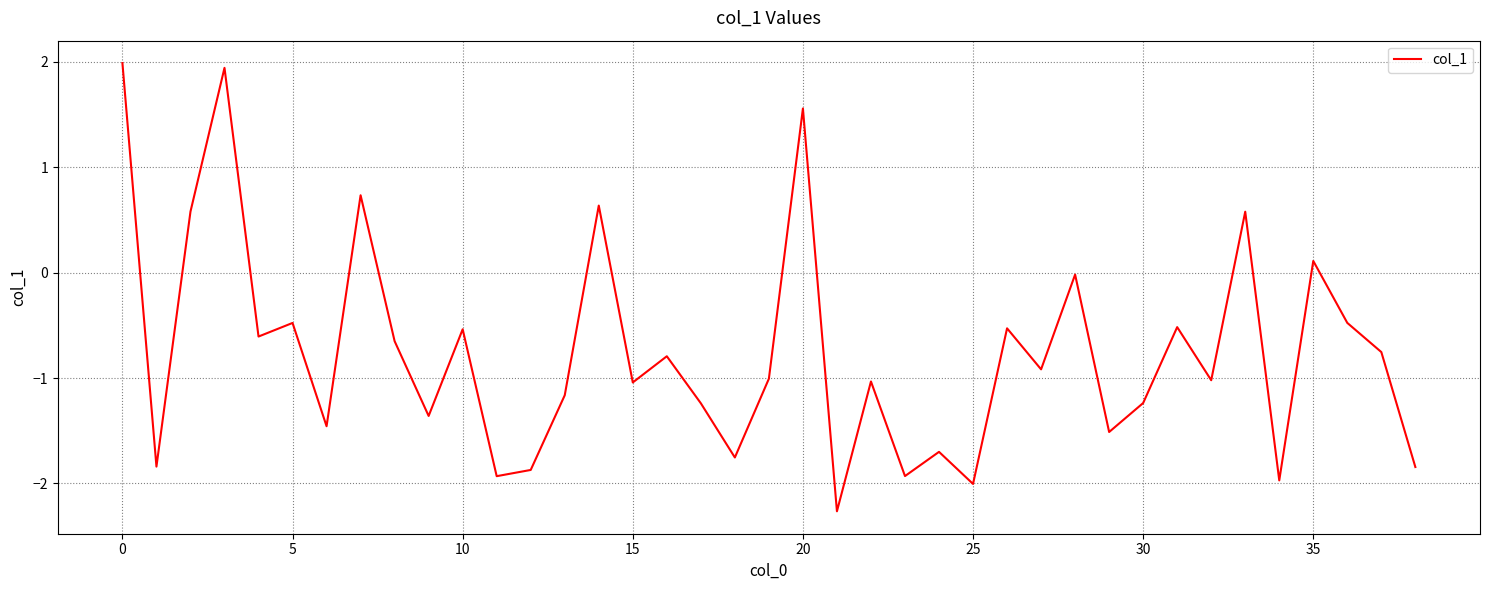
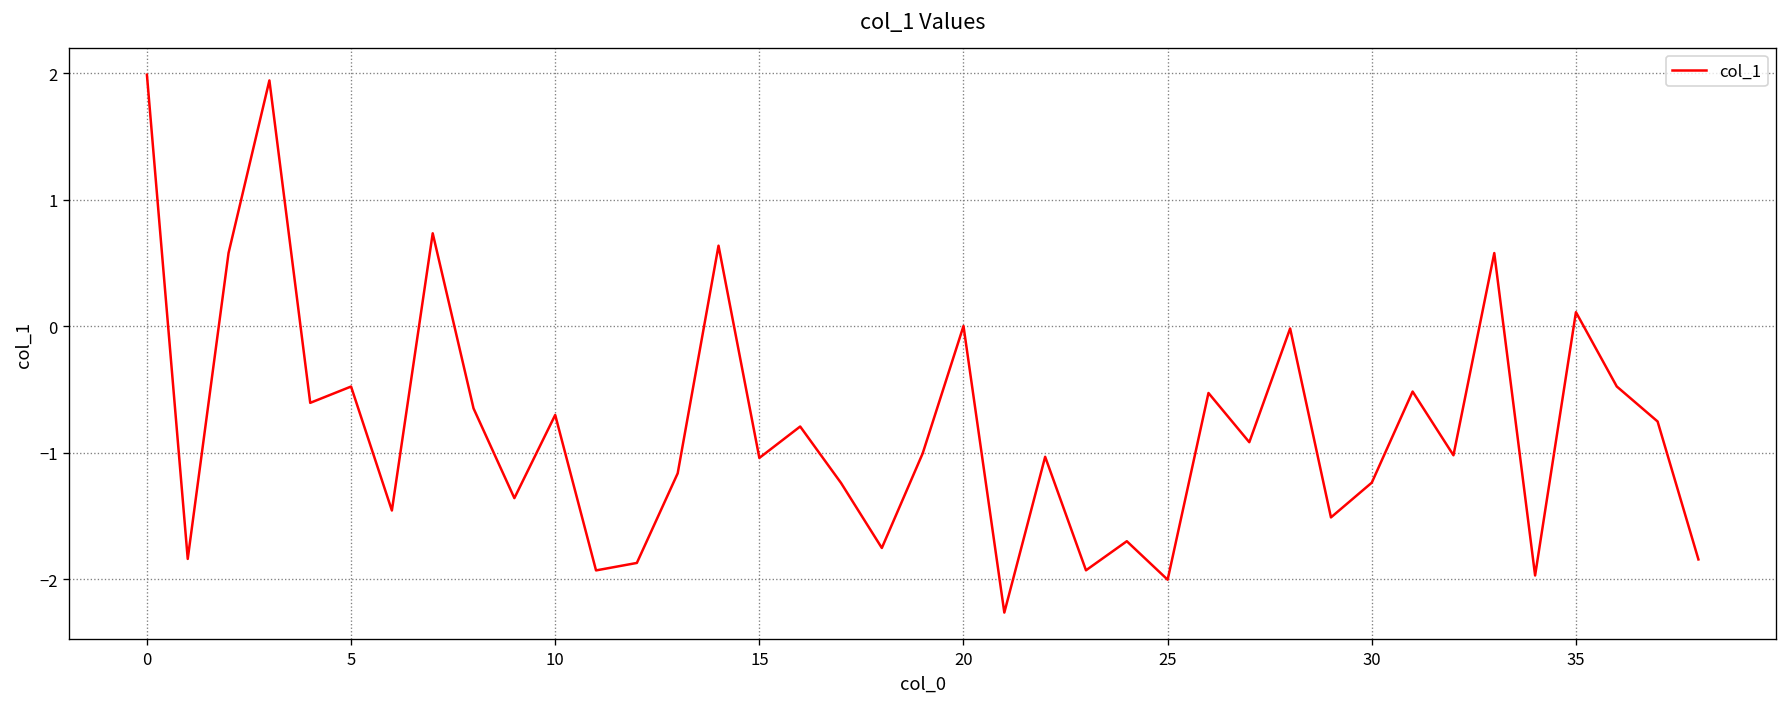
10: -0.54 -> -0.70
20: 1.56 -> 0.00
